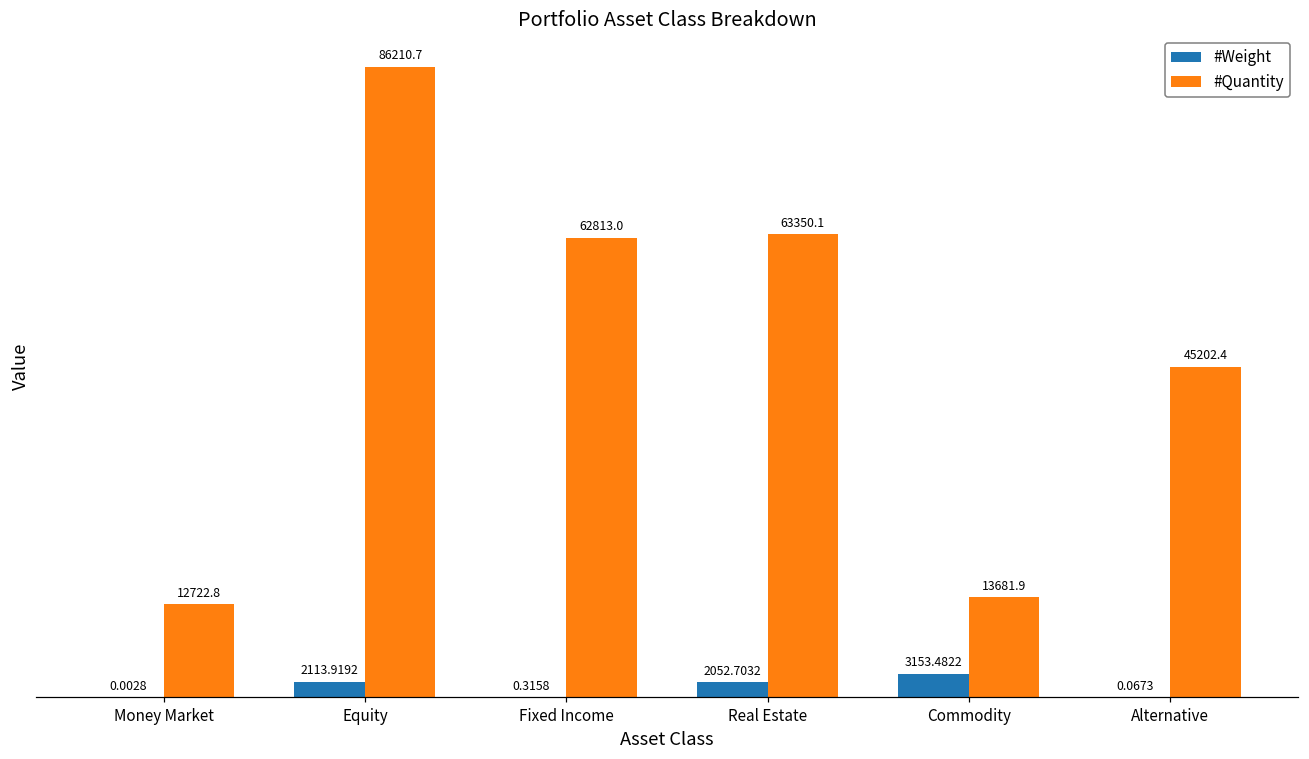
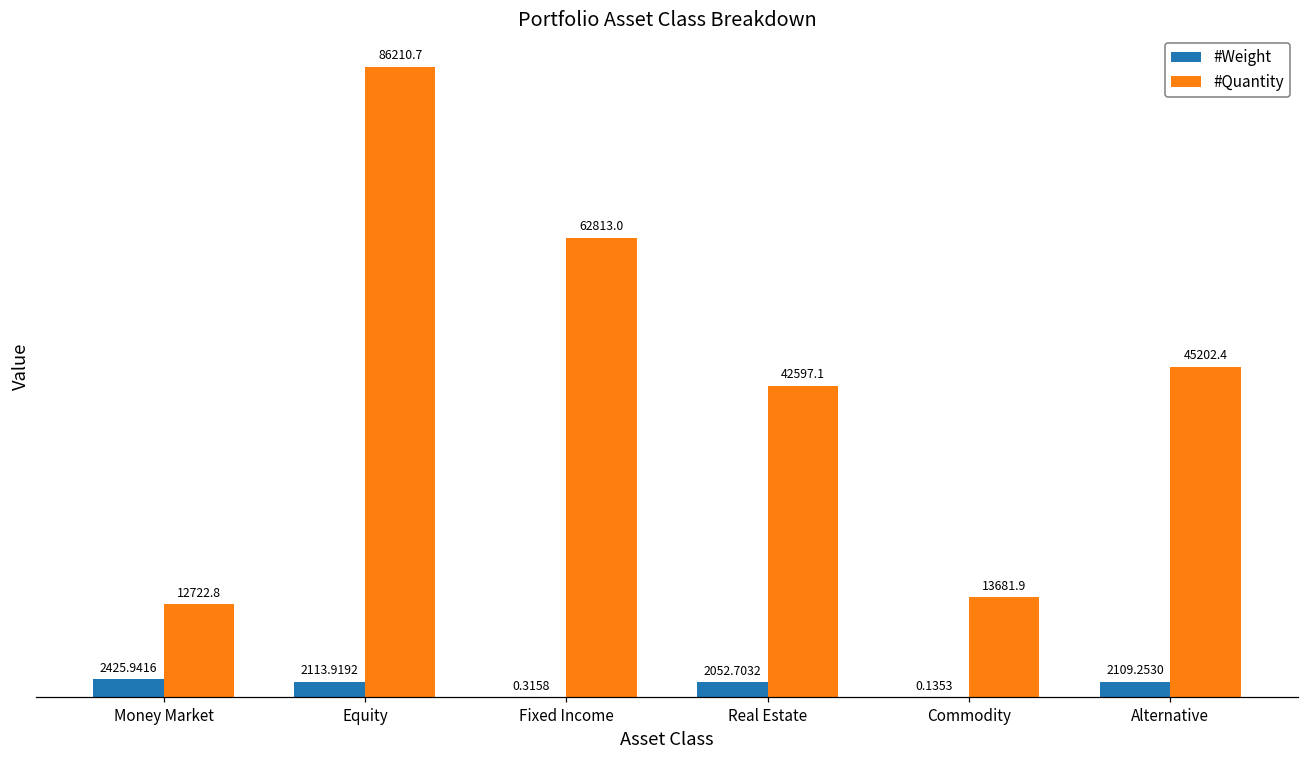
#Weight, Money Market: 0.0028 -> 2425.9416
#Quantity, Real Estate: 63350.1 -> 42597.1
#Weight, Commodity: 3153.4822 -> 0.1353
#Weight, Alternative: 0.0673 -> 2109.2530
